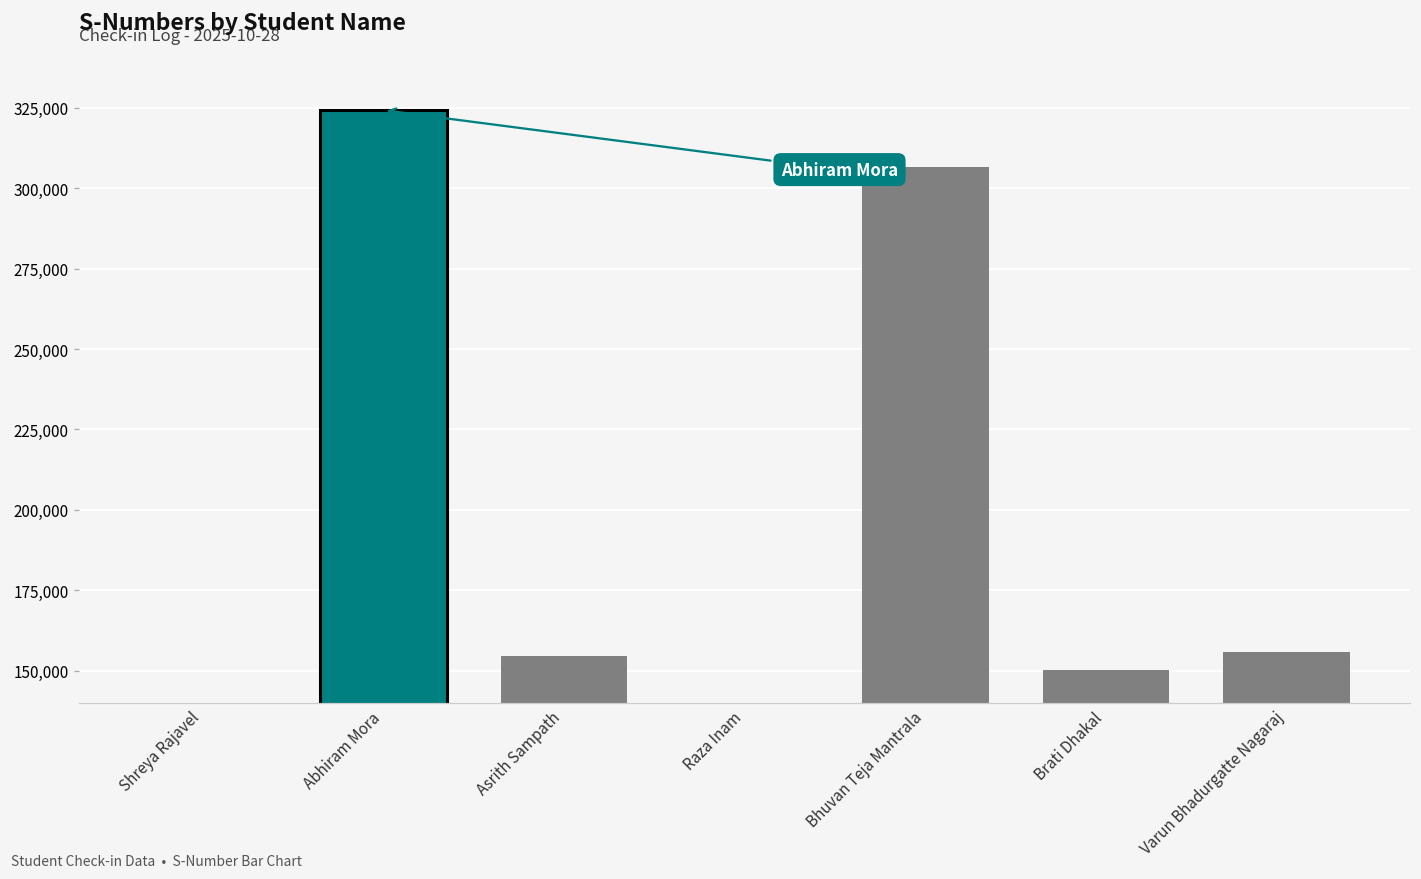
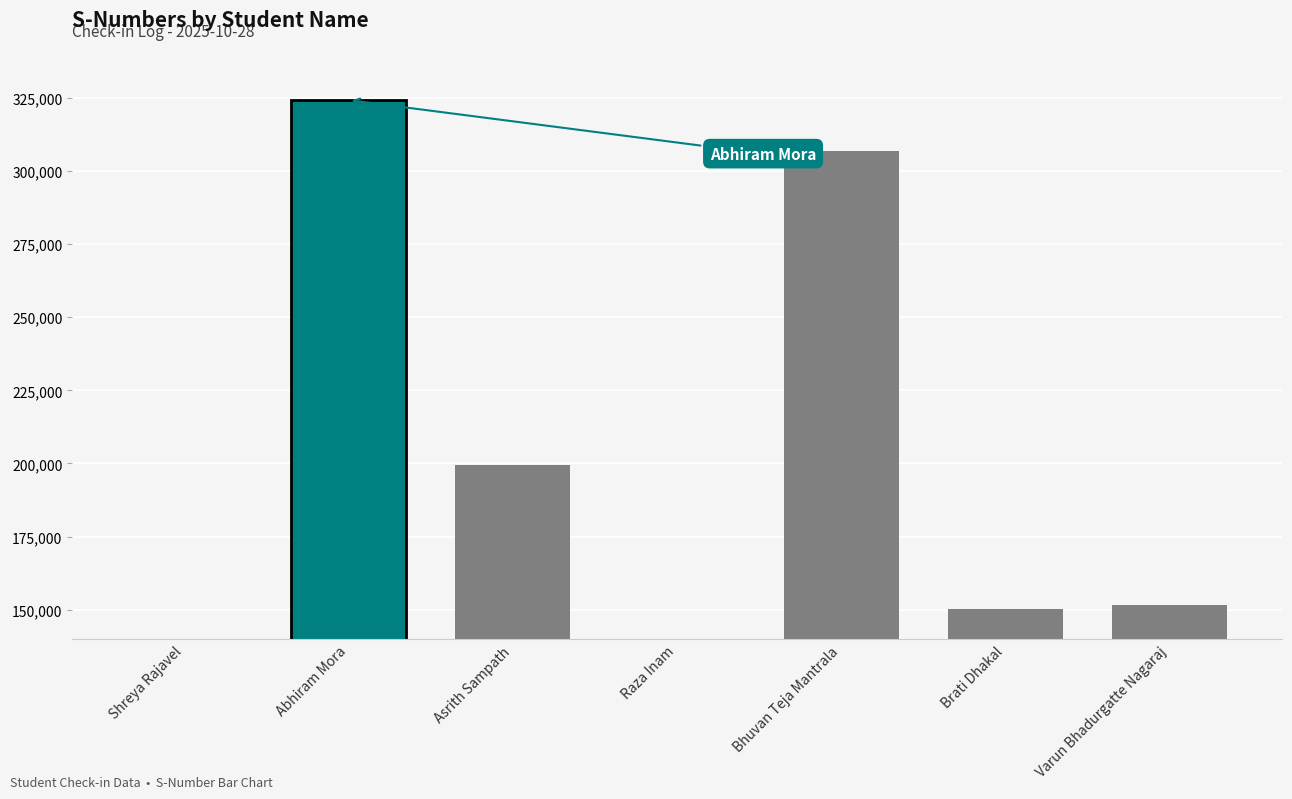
Asrith Sampath: 155,000 -> 199,000
Varun Bhadurgatte Nagaraj: 156,000 -> 152,000
